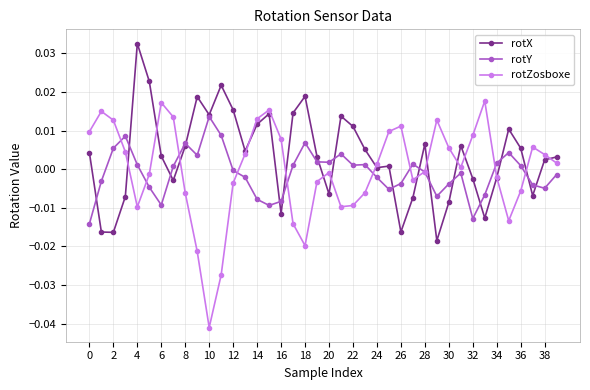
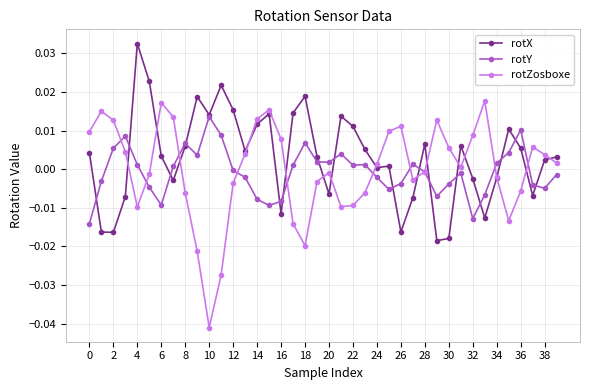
rotX, 30: -0.009 -> -0.018
rotY, 36: 0.001 -> 0.010
